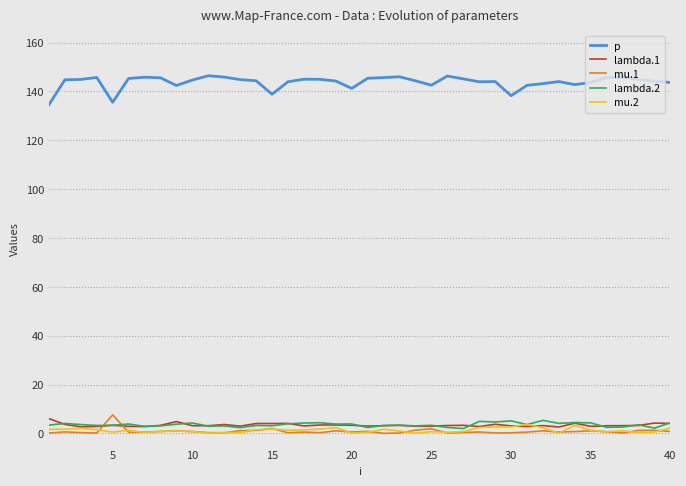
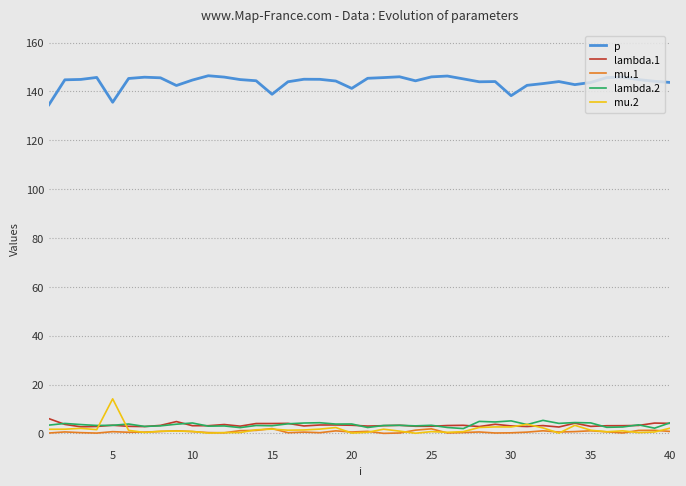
mu.1, 5: 8 -> 1
mu.2, 5: 1 -> 14
p, 25: 143 -> 146
